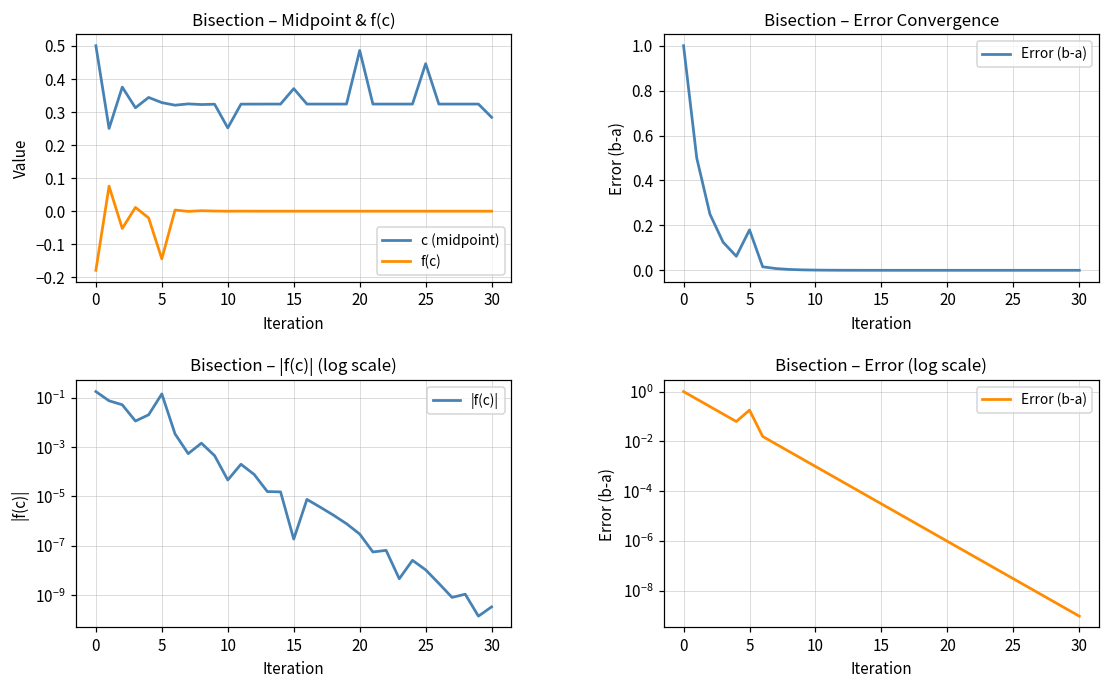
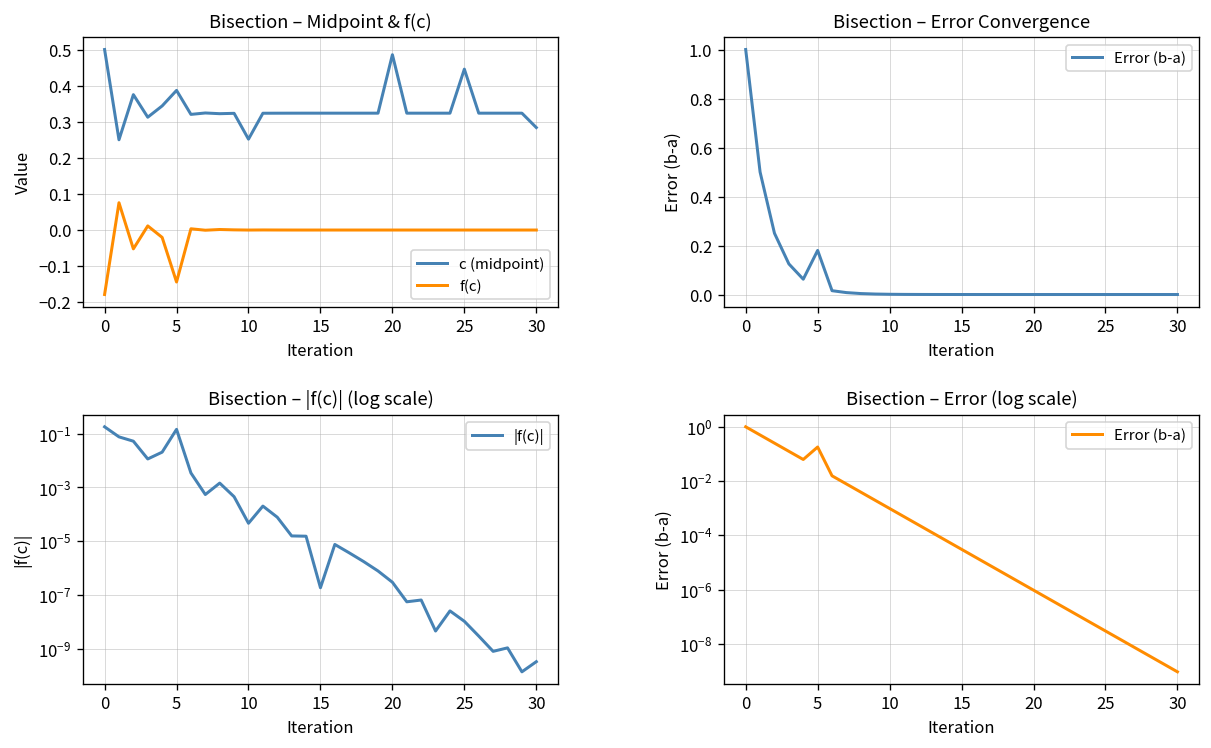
Bisection – Midpoint & f(c), c (midpoint), 5: 0.33 -> 0.39
Bisection – Midpoint & f(c), c (midpoint), 15: 0.37 -> 0.32
